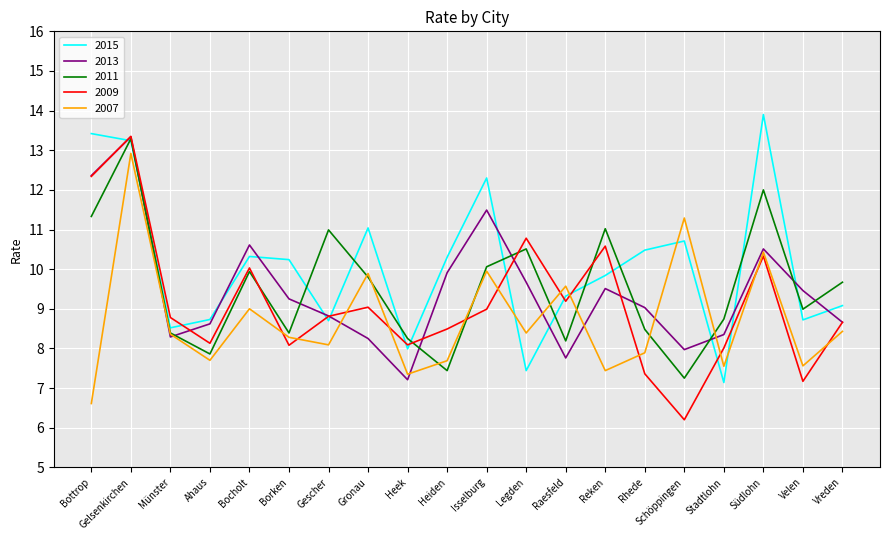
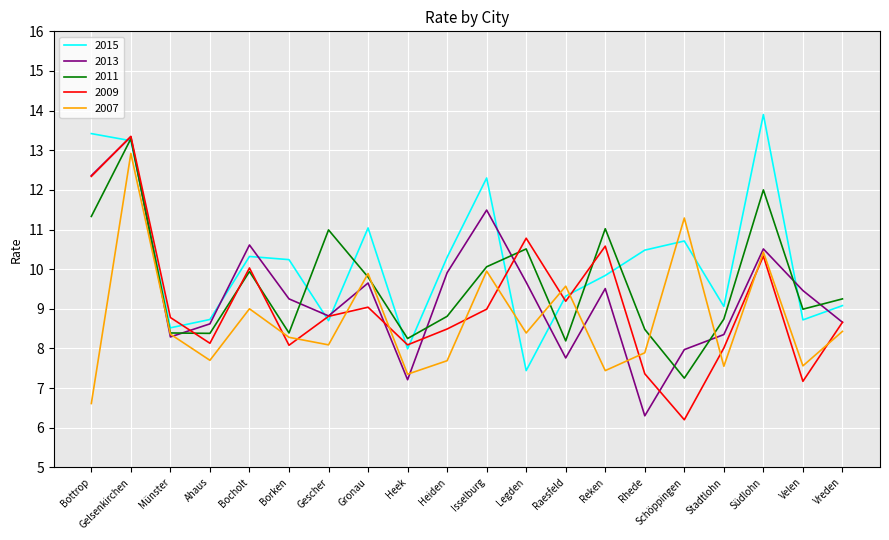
2011, Ahaus: 7.9 -> 8.4
2013, Gronau: 8.3 -> 9.7
2011, Heiden: 7.4 -> 8.8
2013, Rhede: 9.0 -> 6.3
2015, Stadtlohn: 7.1 -> 9.1
2011, Vreden: 9.7 -> 9.3
